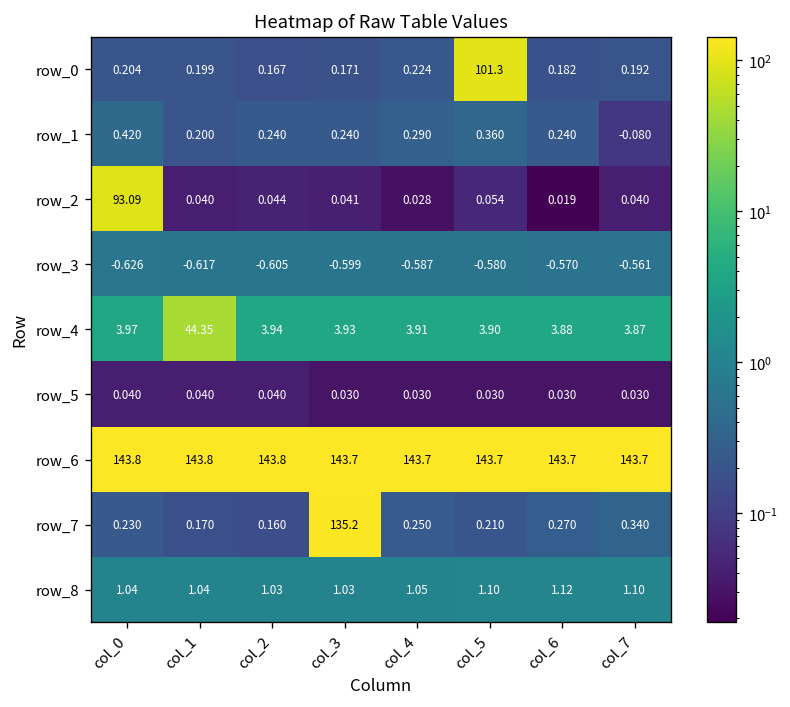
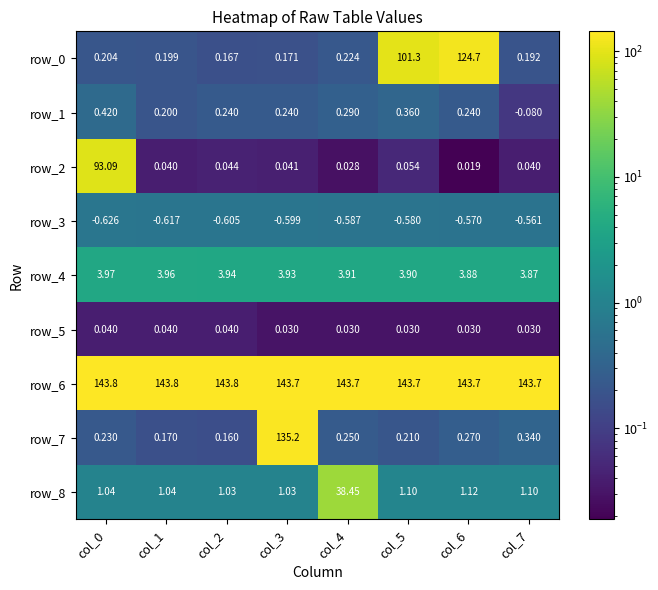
row_0, col_6: 0.182 -> 124.7
row_4, col_1: 44.35 -> 3.96
row_8, col_4: 1.05 -> 38.45
